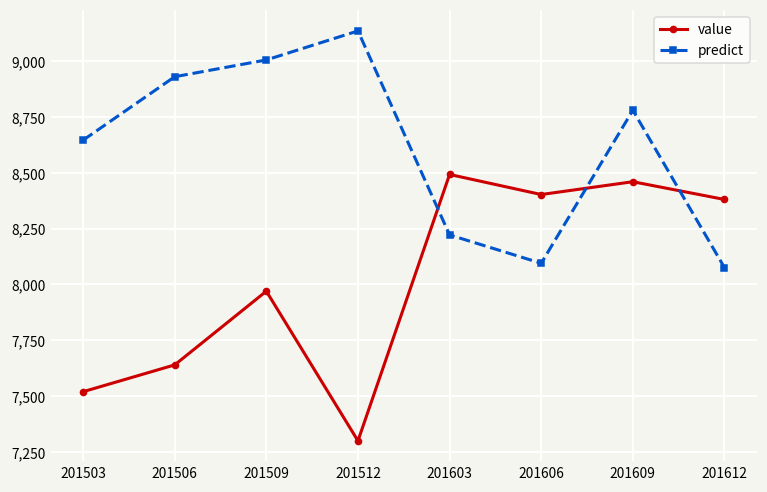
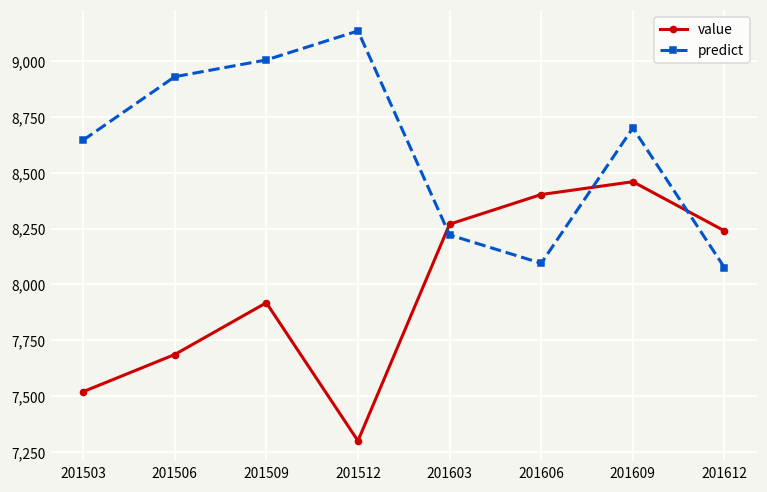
value, 201506: 7,640 -> 7,690
value, 201509: 7,970 -> 7,920
value, 201603: 8,490 -> 8,270
predict, 201609: 8,780 -> 8,700
value, 201612: 8,380 -> 8,240
